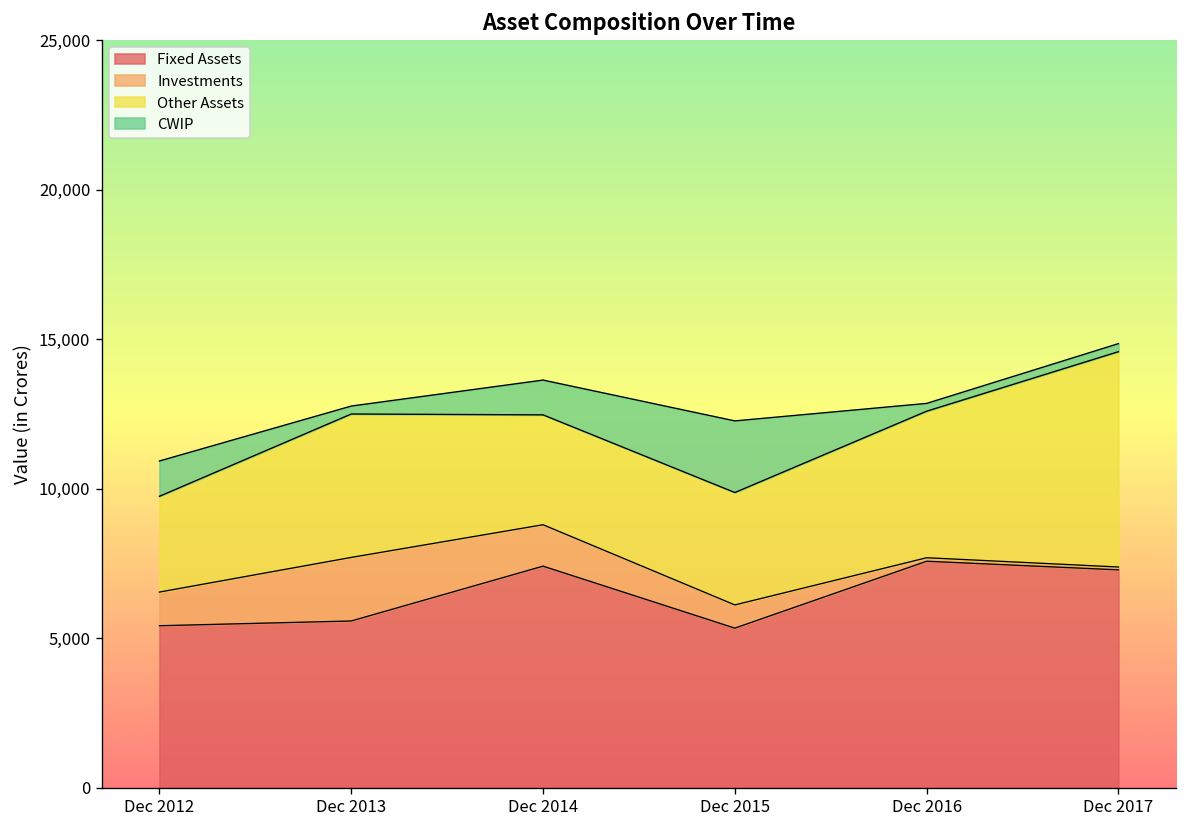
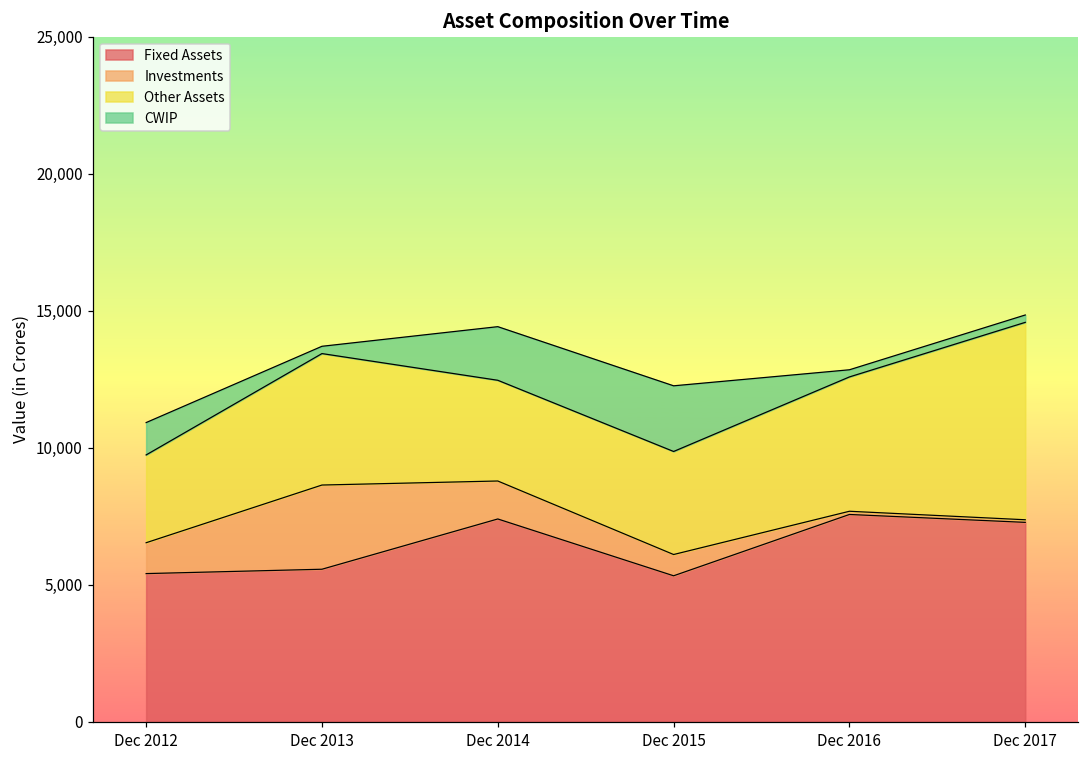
Investments, Dec 2013: 2,100 -> 3,100
CWIP, Dec 2014: 1,200 -> 2,000
